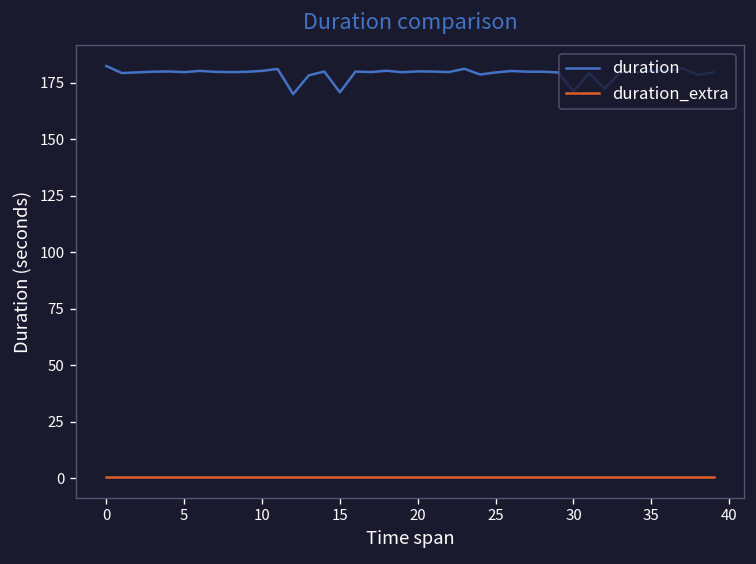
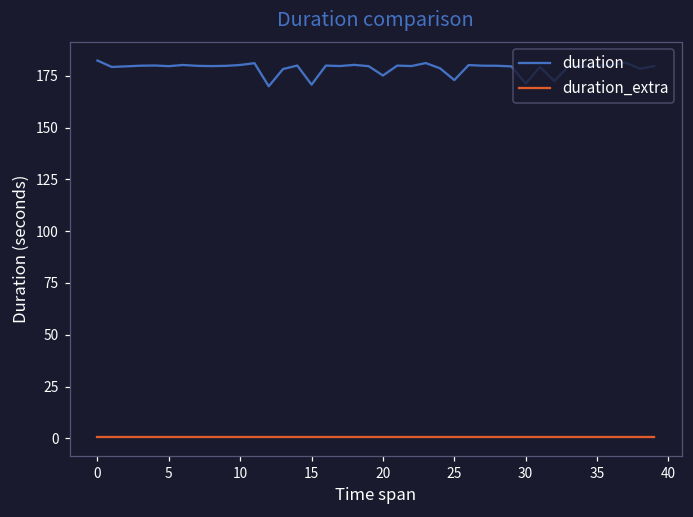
duration, 20: 180 -> 175
duration, 25: 180 -> 173
